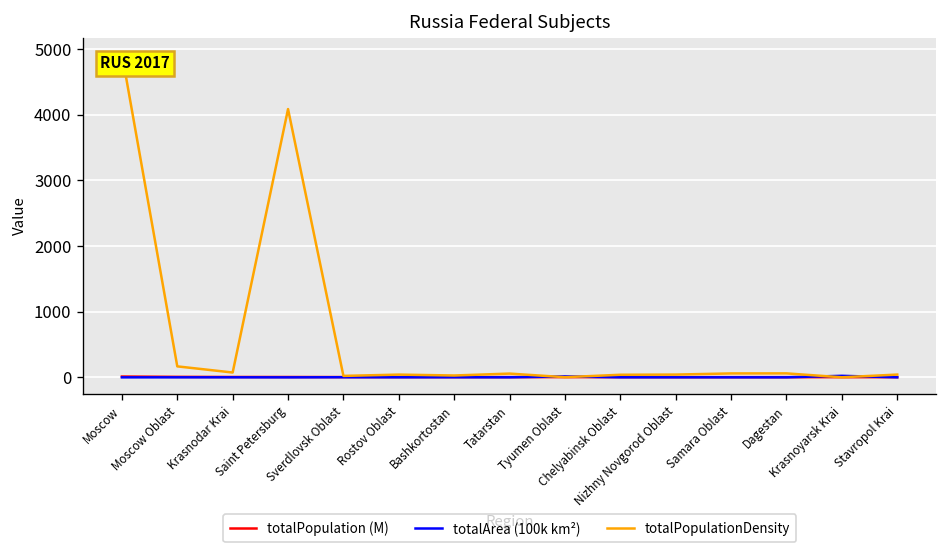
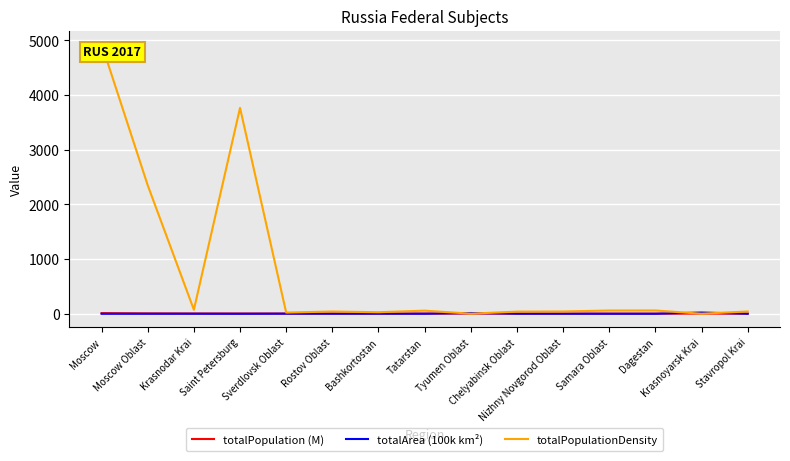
totalPopulationDensity, Moscow Oblast: 200 -> 2300
totalPopulationDensity, Saint Petersburg: 4100 -> 3800
